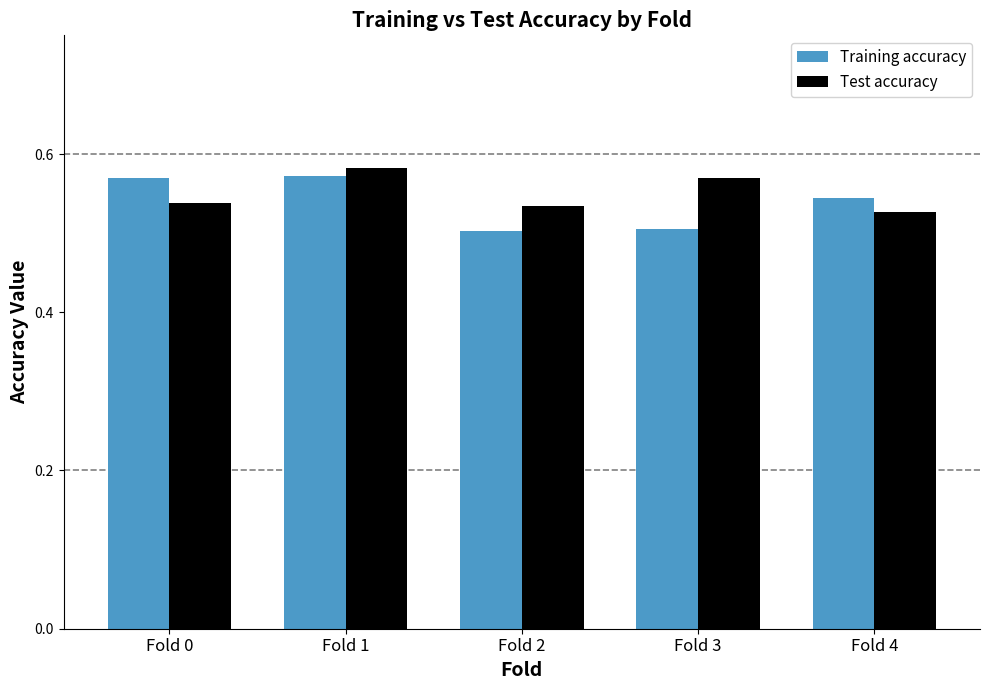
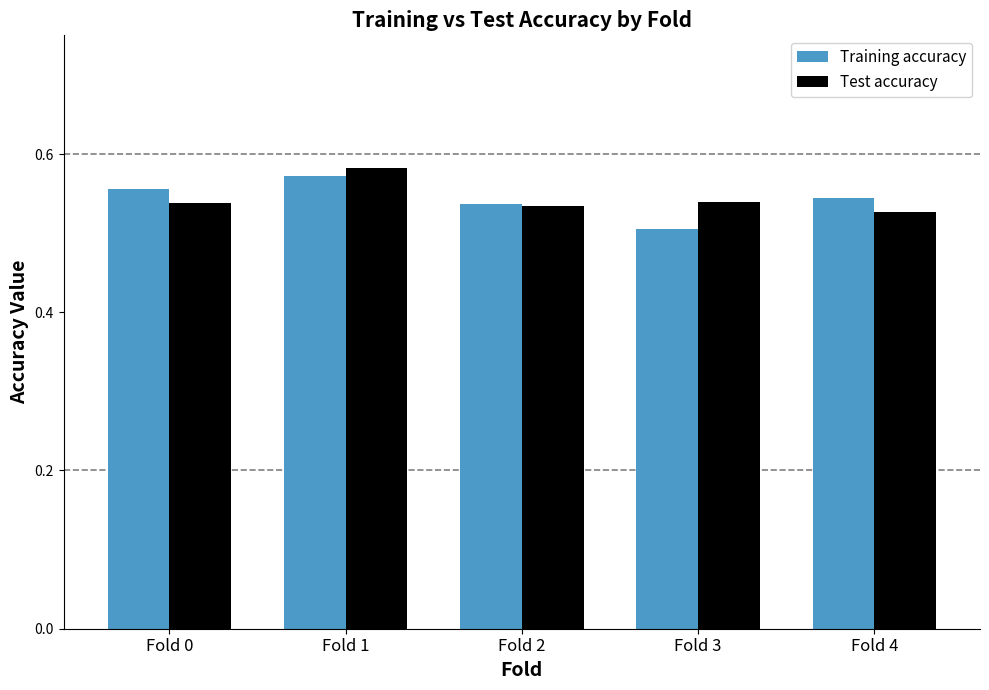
Training accuracy, Fold 0: 0.57 -> 0.56
Training accuracy, Fold 2: 0.50 -> 0.54
Test accuracy, Fold 3: 0.57 -> 0.54
